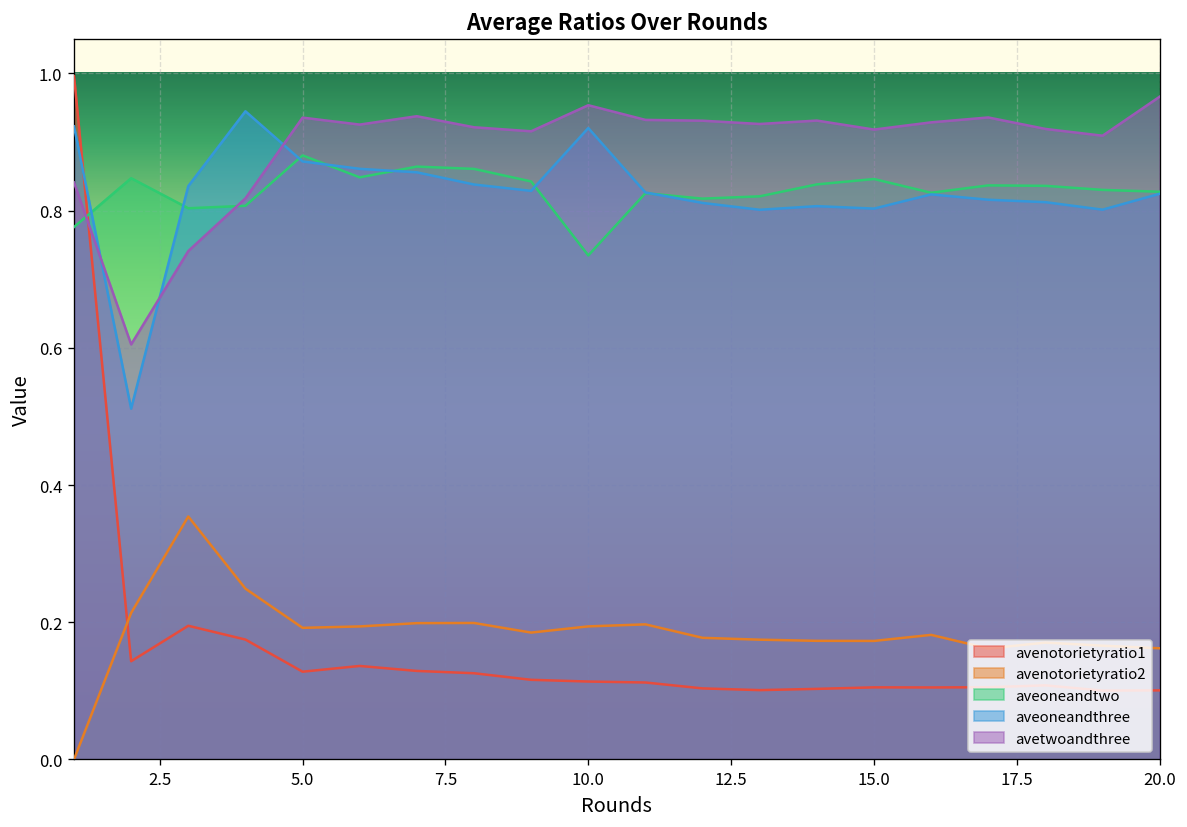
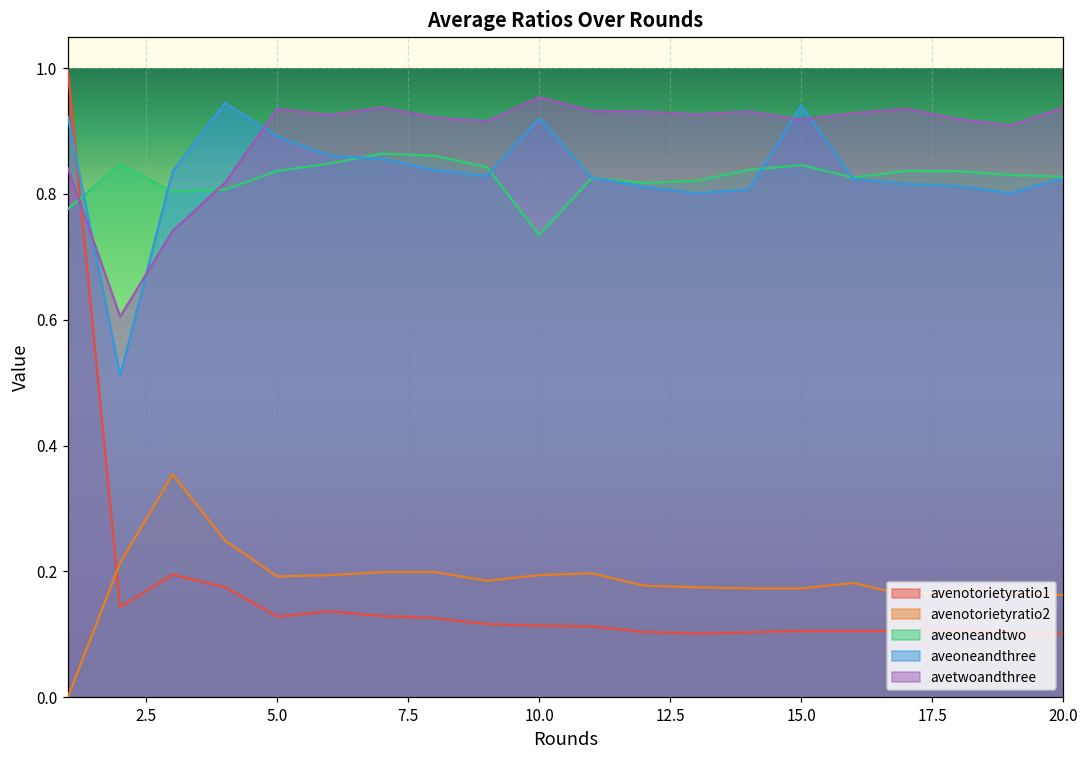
aveoneandtwo, 5.0: 0.88 -> 0.84
aveoneandthree, 5.0: 0.87 -> 0.89
aveoneandthree, 15.0: 0.80 -> 0.94
avetwoandthree, 20.0: 0.97 -> 0.94
